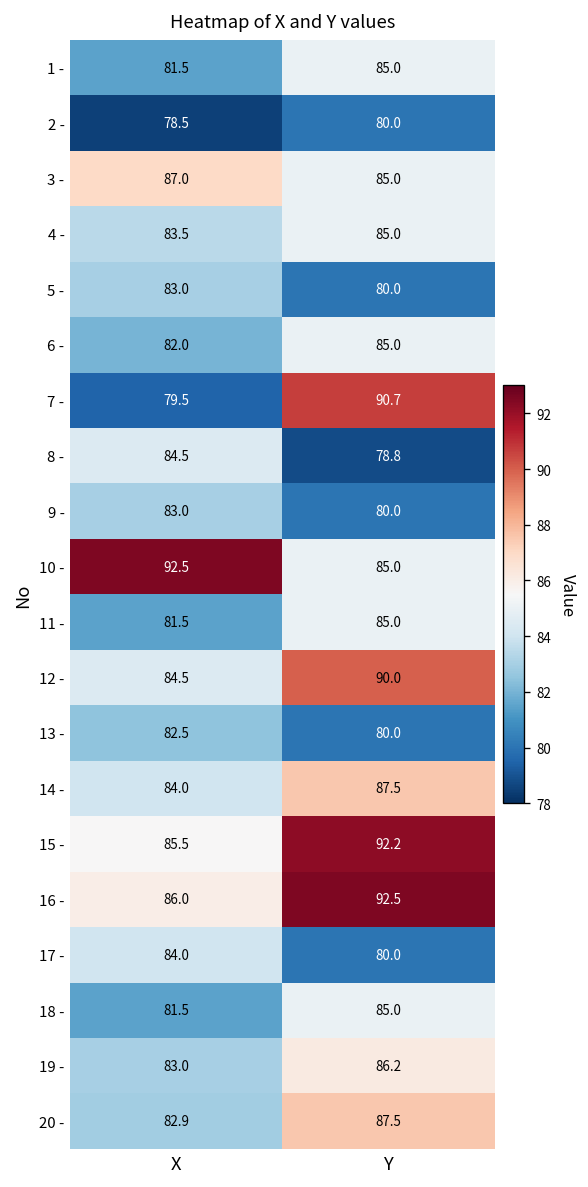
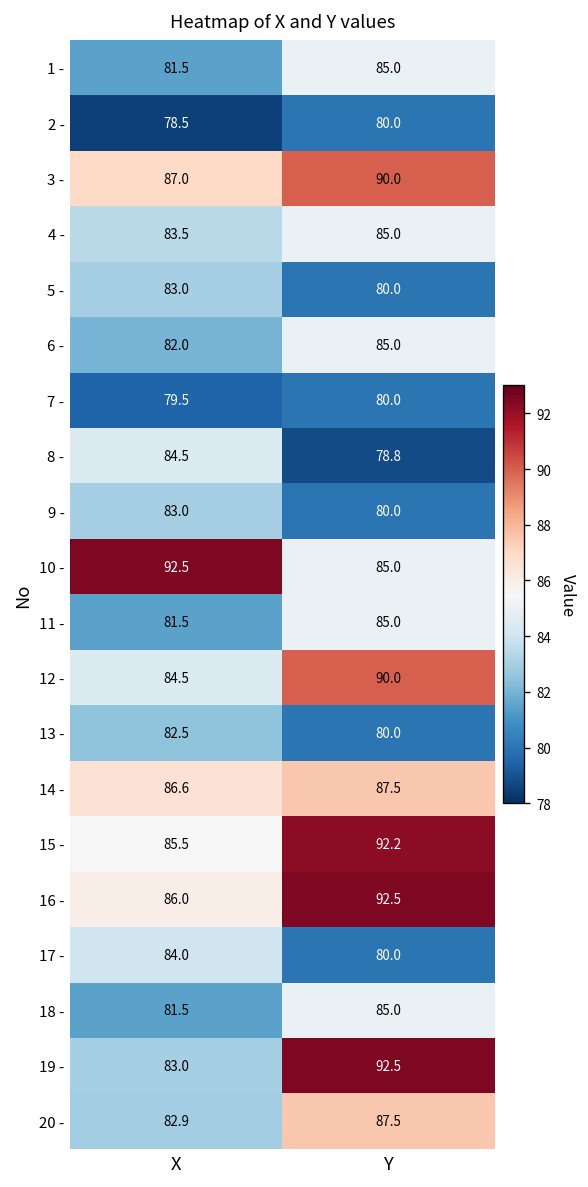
3 -, Y: 85.0 -> 90.0
7 -, Y: 90.7 -> 80.0
14 -, X: 84.0 -> 86.6
19 -, Y: 86.2 -> 92.5
